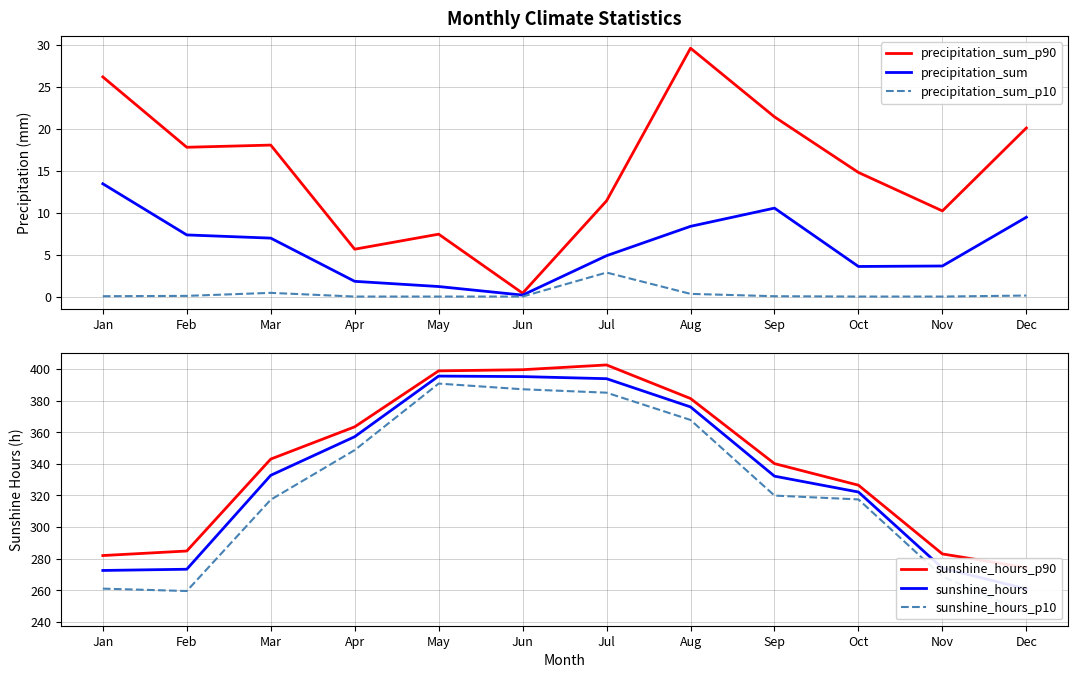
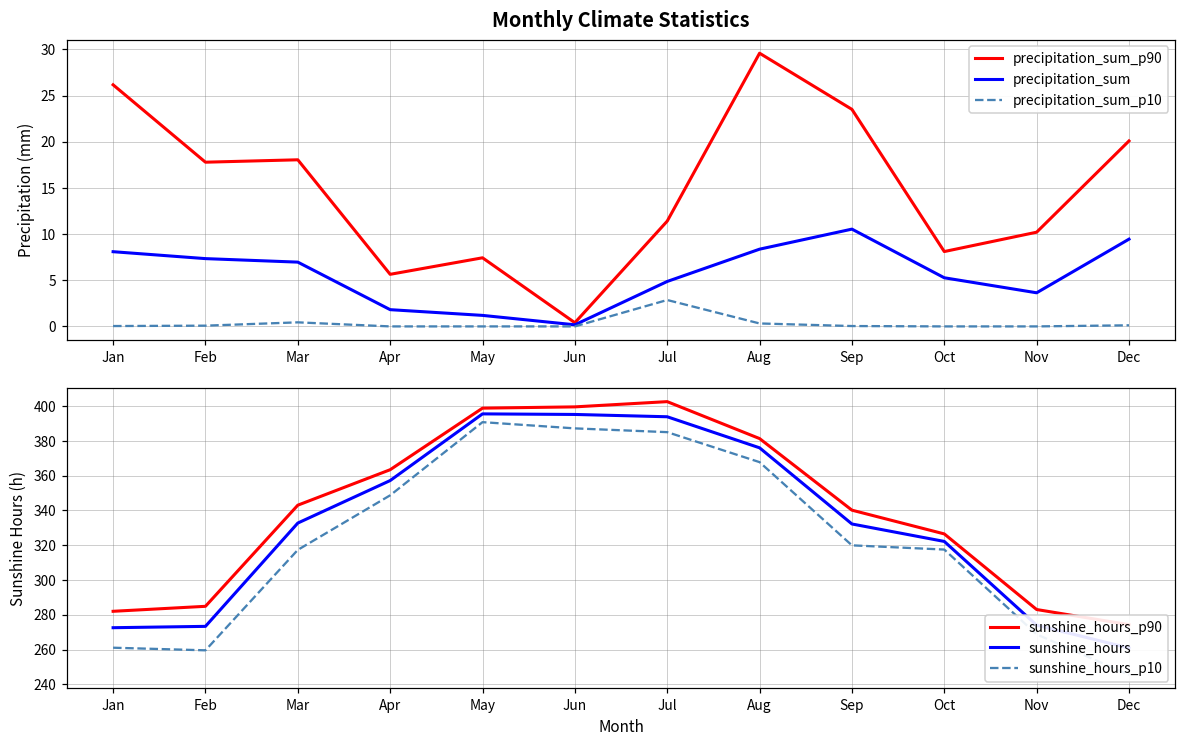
Monthly Climate Statistics, precipitation_sum, Jan: 13 -> 8
Monthly Climate Statistics, precipitation_sum_p90, Sep: 21 -> 24
Monthly Climate Statistics, precipitation_sum_p90, Oct: 15 -> 8
Monthly Climate Statistics, precipitation_sum, Oct: 4 -> 5
